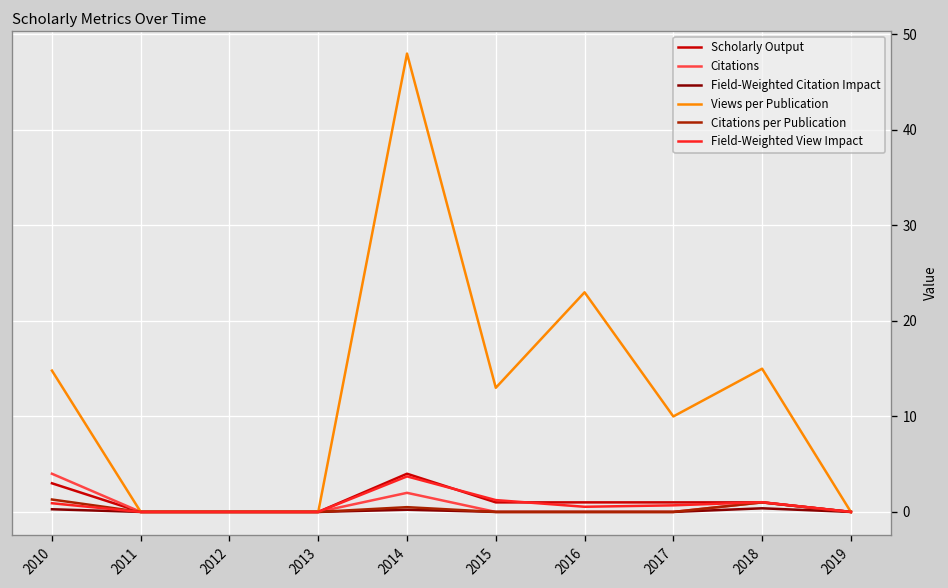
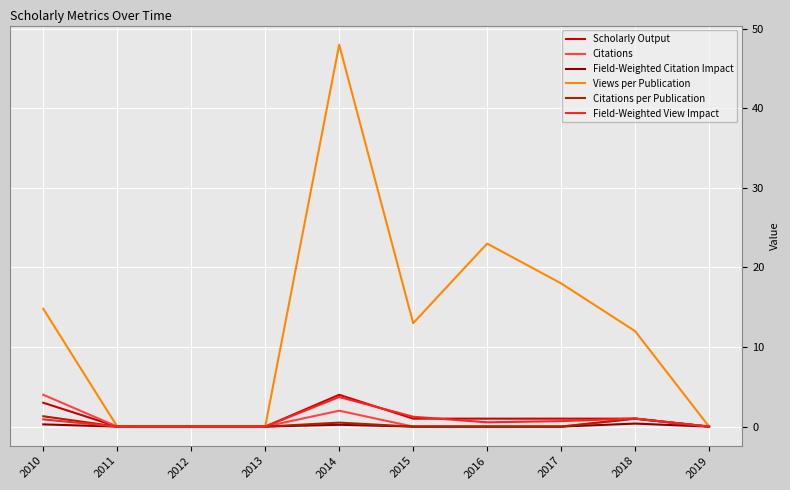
Views per Publication, 2017: 10 -> 18
Views per Publication, 2018: 15 -> 12
